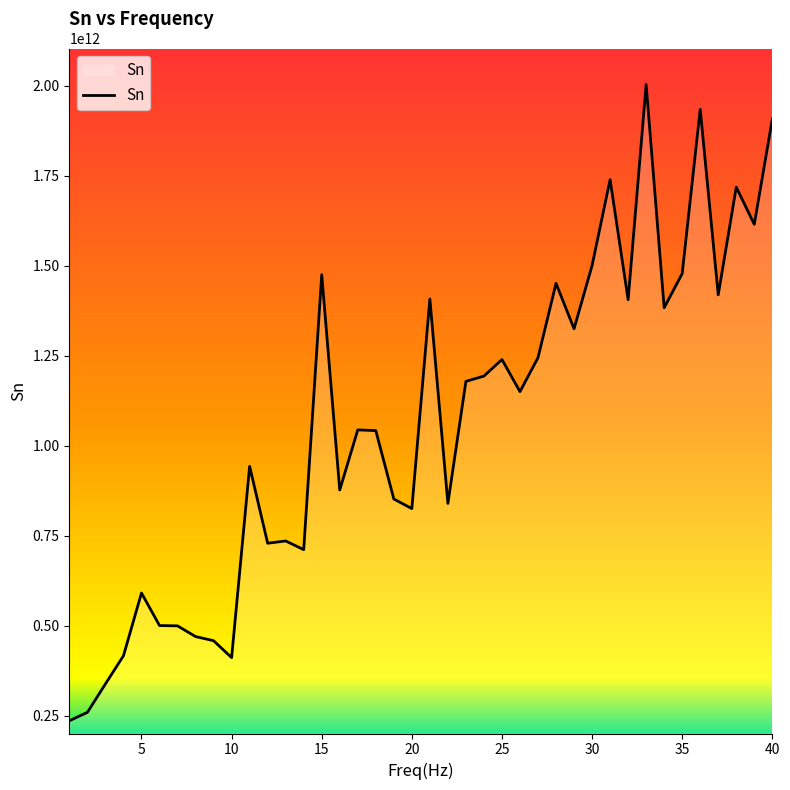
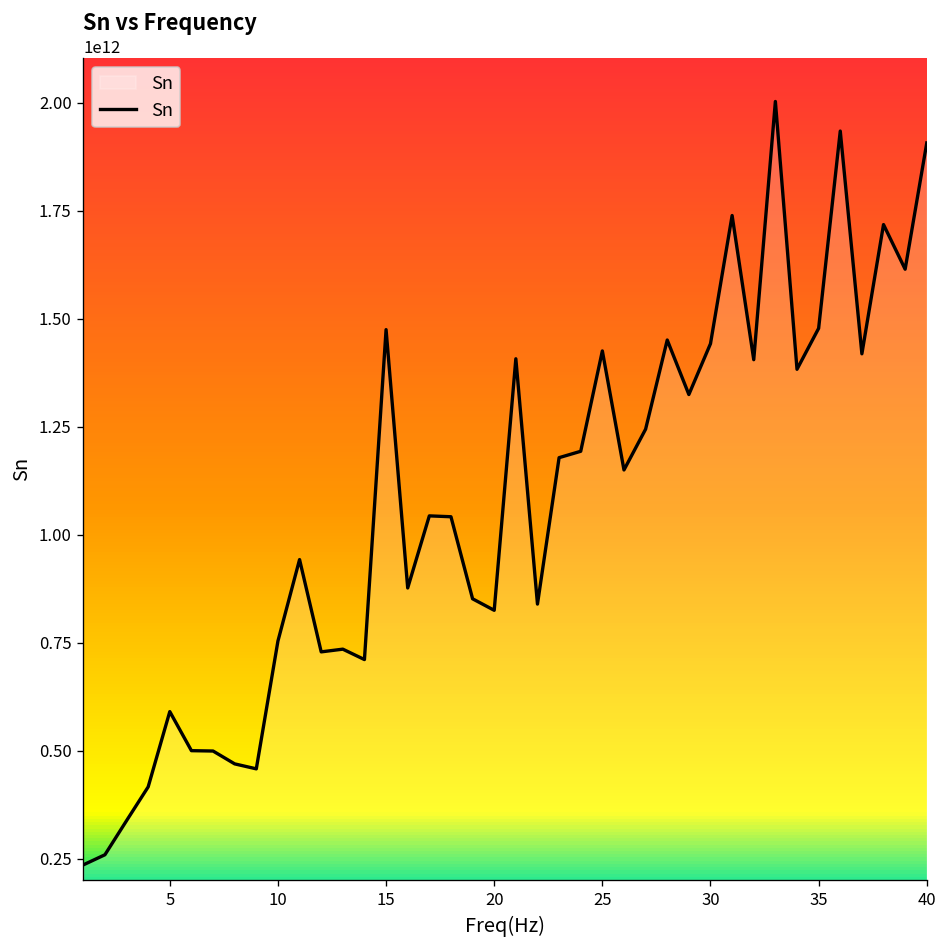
10: 410000000000 -> 750000000000
25: 1240000000000 -> 1430000000000
30: 1500000000000 -> 1440000000000
